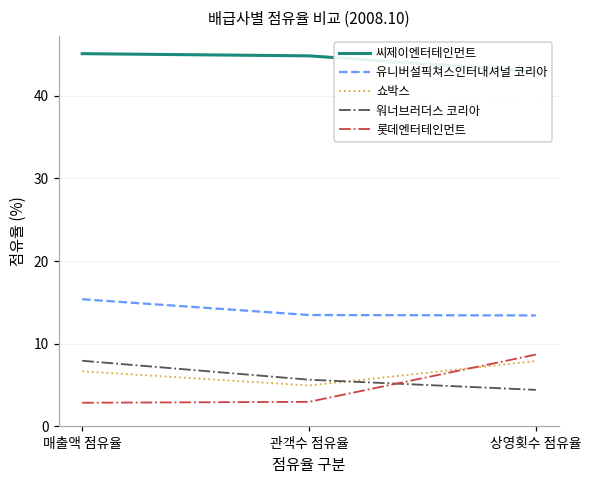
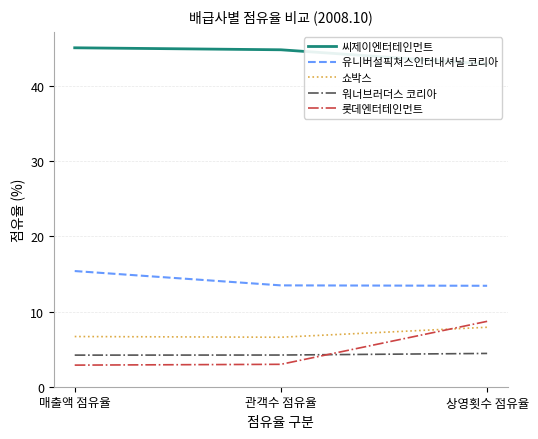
워너브러더스 코리아, 매출액 점유율: 8 -> 4
쇼박스, 관객수 점유율: 5 -> 7
워너브러더스 코리아, 관객수 점유율: 6 -> 4
